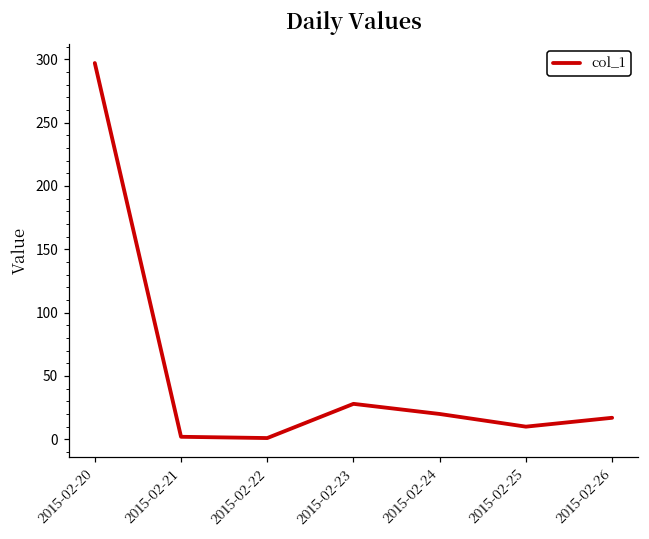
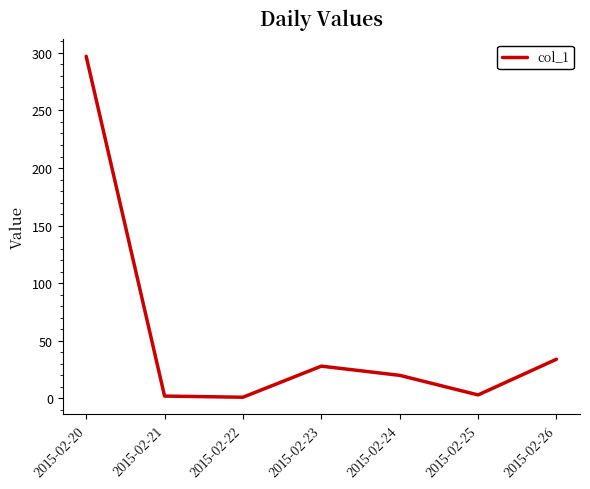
2015-02-25: 10 -> 3
2015-02-26: 17 -> 34
